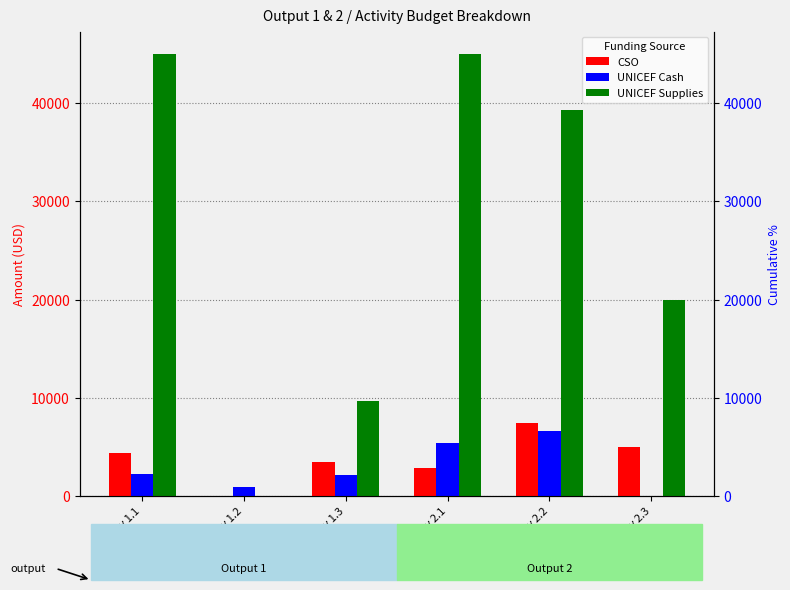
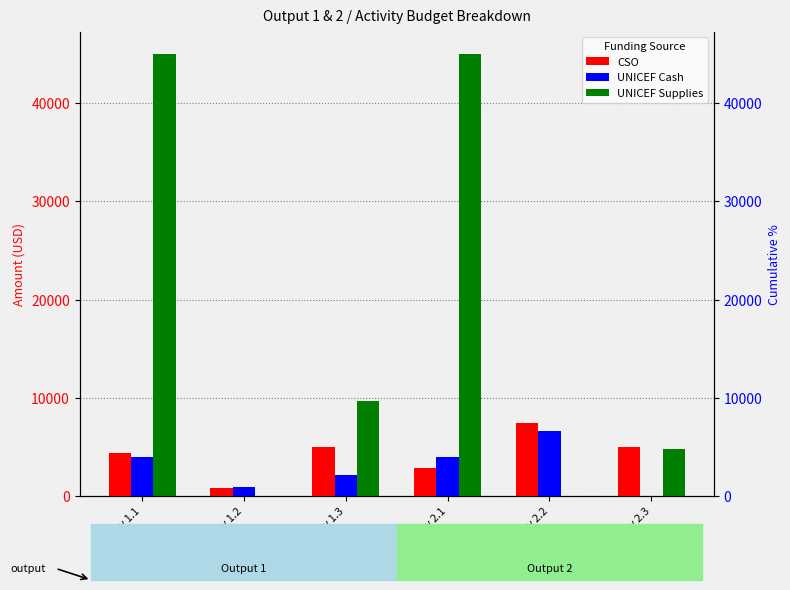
UNICEF Cash, activity 1.1: 2000 -> 4000
CSO, activity 1.2: 0 -> 1000
CSO, activity 1.3: 4000 -> 5000
UNICEF Cash, activity 2.1: 5000 -> 4000
UNICEF Supplies, activity 2.2: 39000 -> 0
UNICEF Supplies, activity 2.3: 20000 -> 5000
